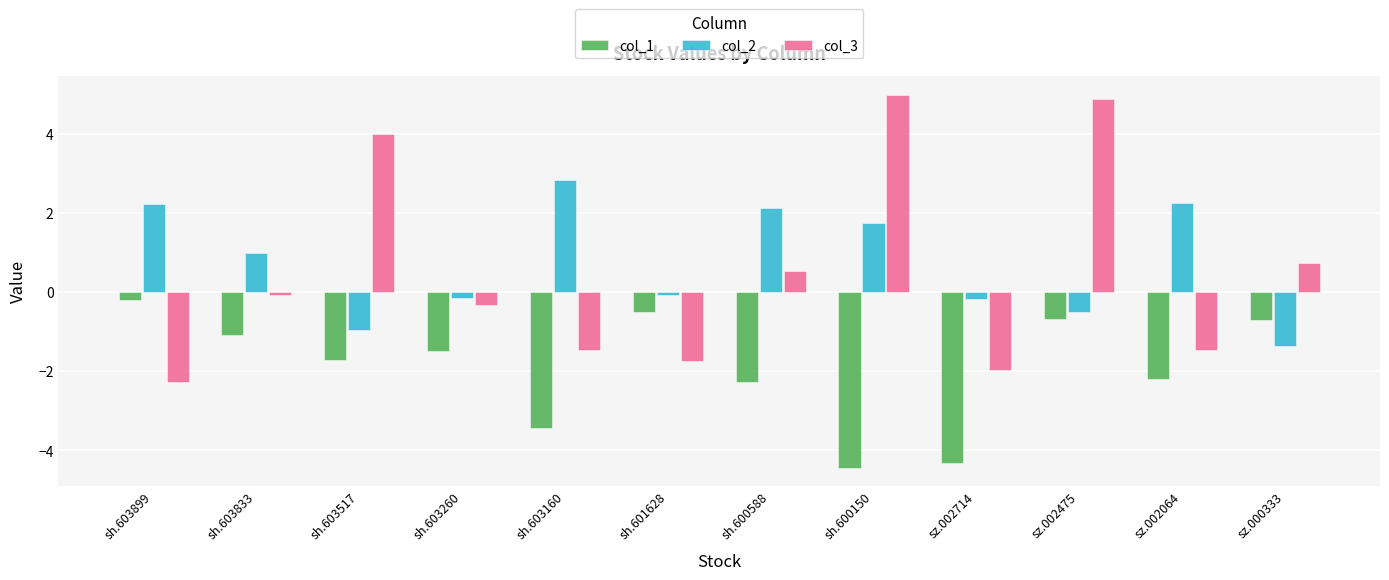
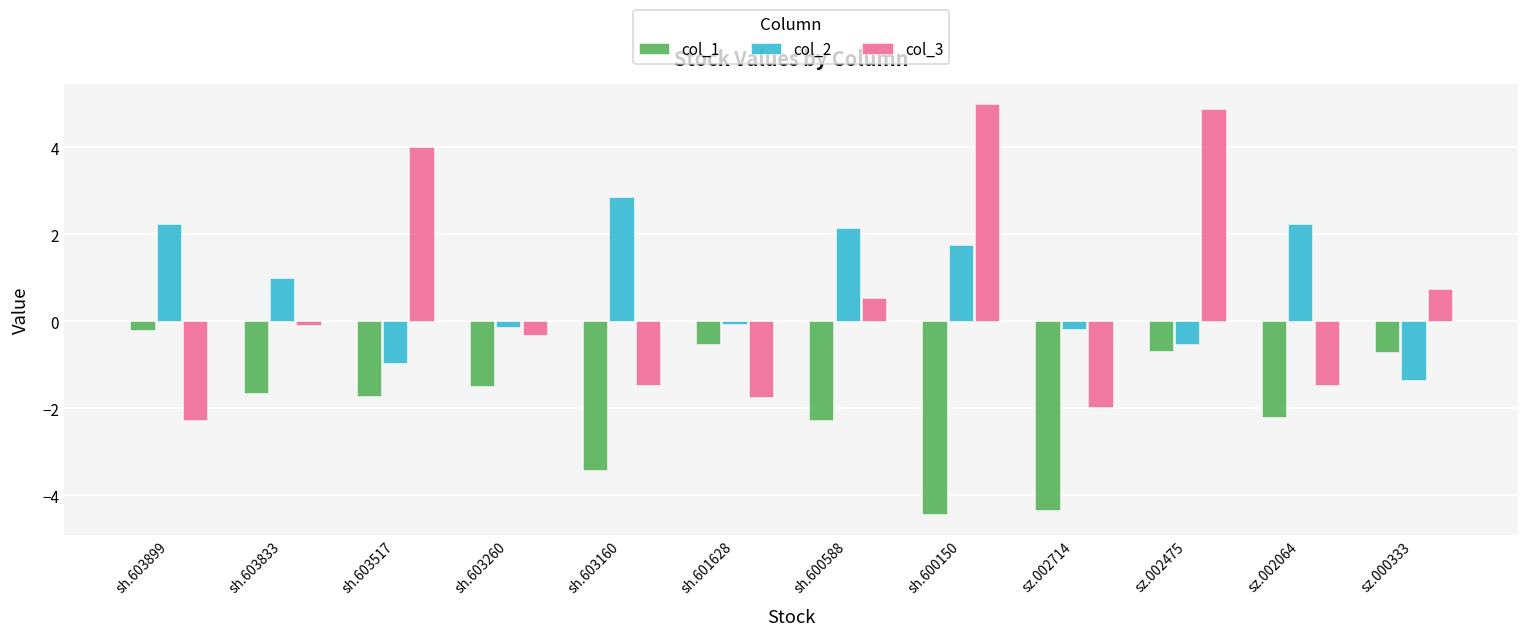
col_1, sh.603833: -1.1 -> -1.6
